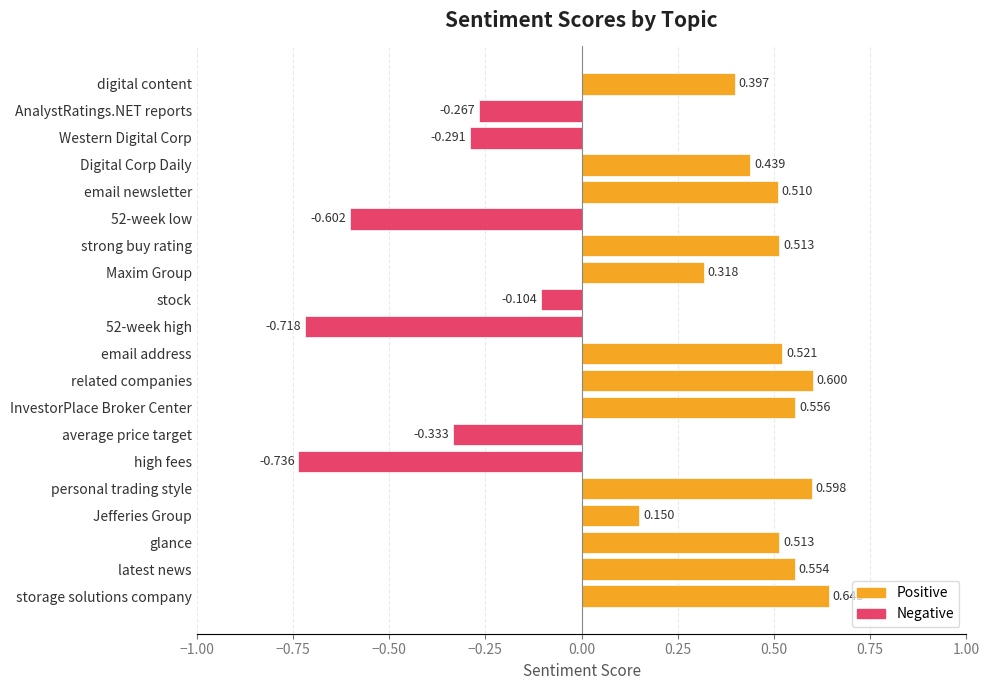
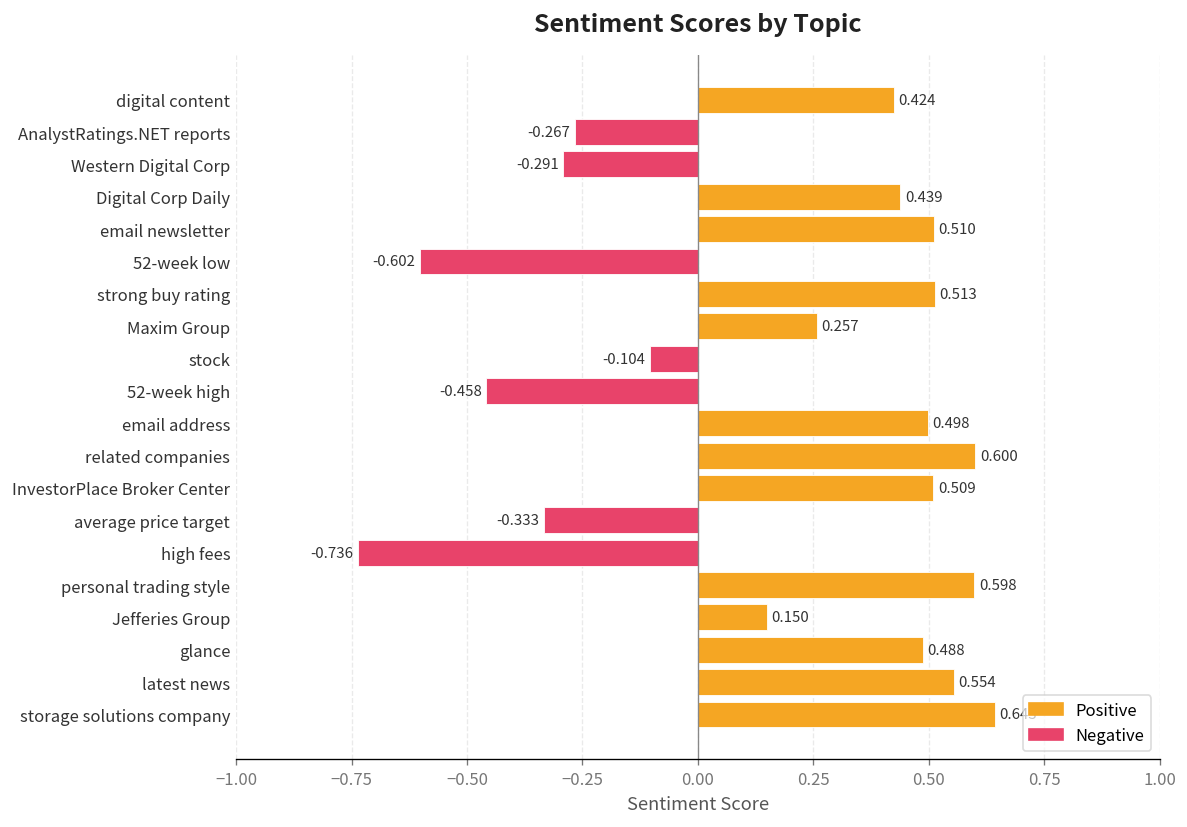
digital content: 0.397 -> 0.424
Maxim Group: 0.318 -> 0.257
52-week high: -0.718 -> -0.458
email address: 0.521 -> 0.498
InvestorPlace Broker Center: 0.556 -> 0.509
glance: 0.513 -> 0.488
